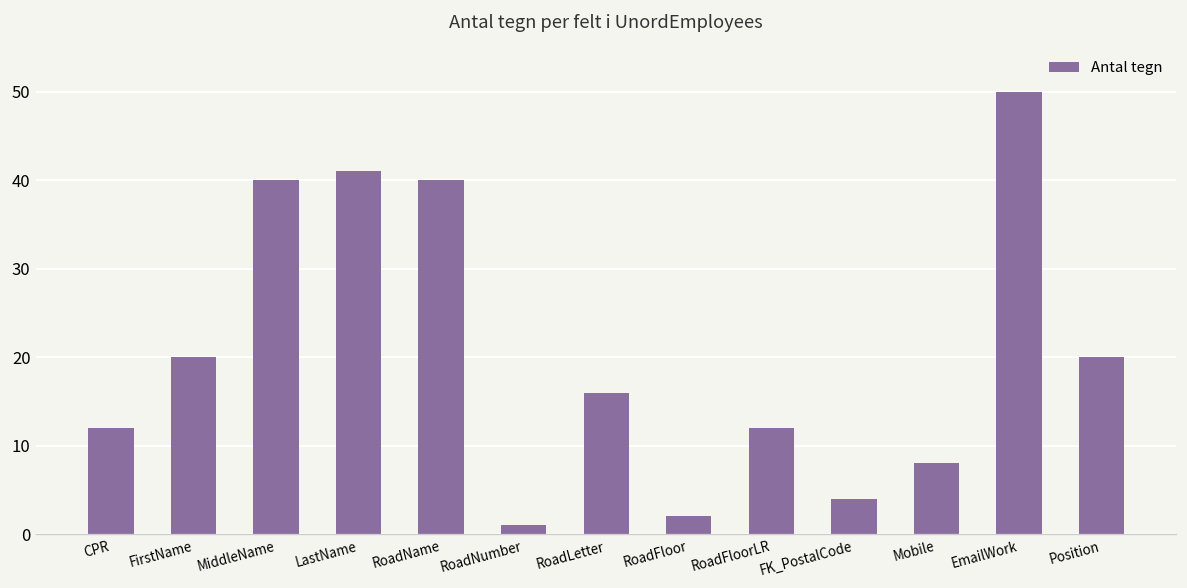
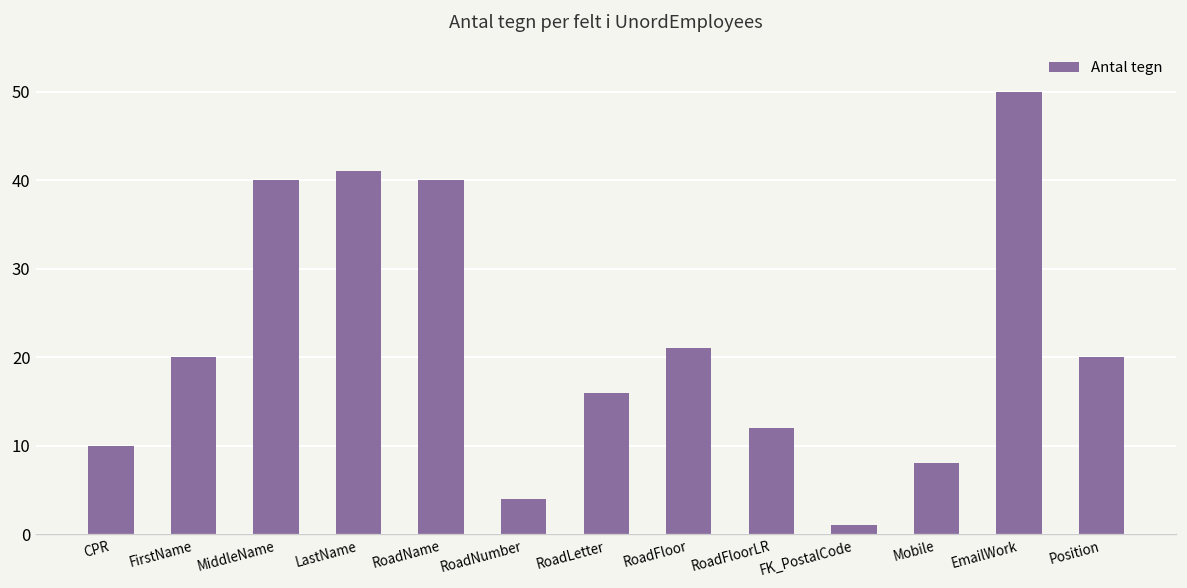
CPR: 12 -> 10
RoadNumber: 1 -> 4
RoadFloor: 2 -> 21
FK_PostalCode: 4 -> 1
